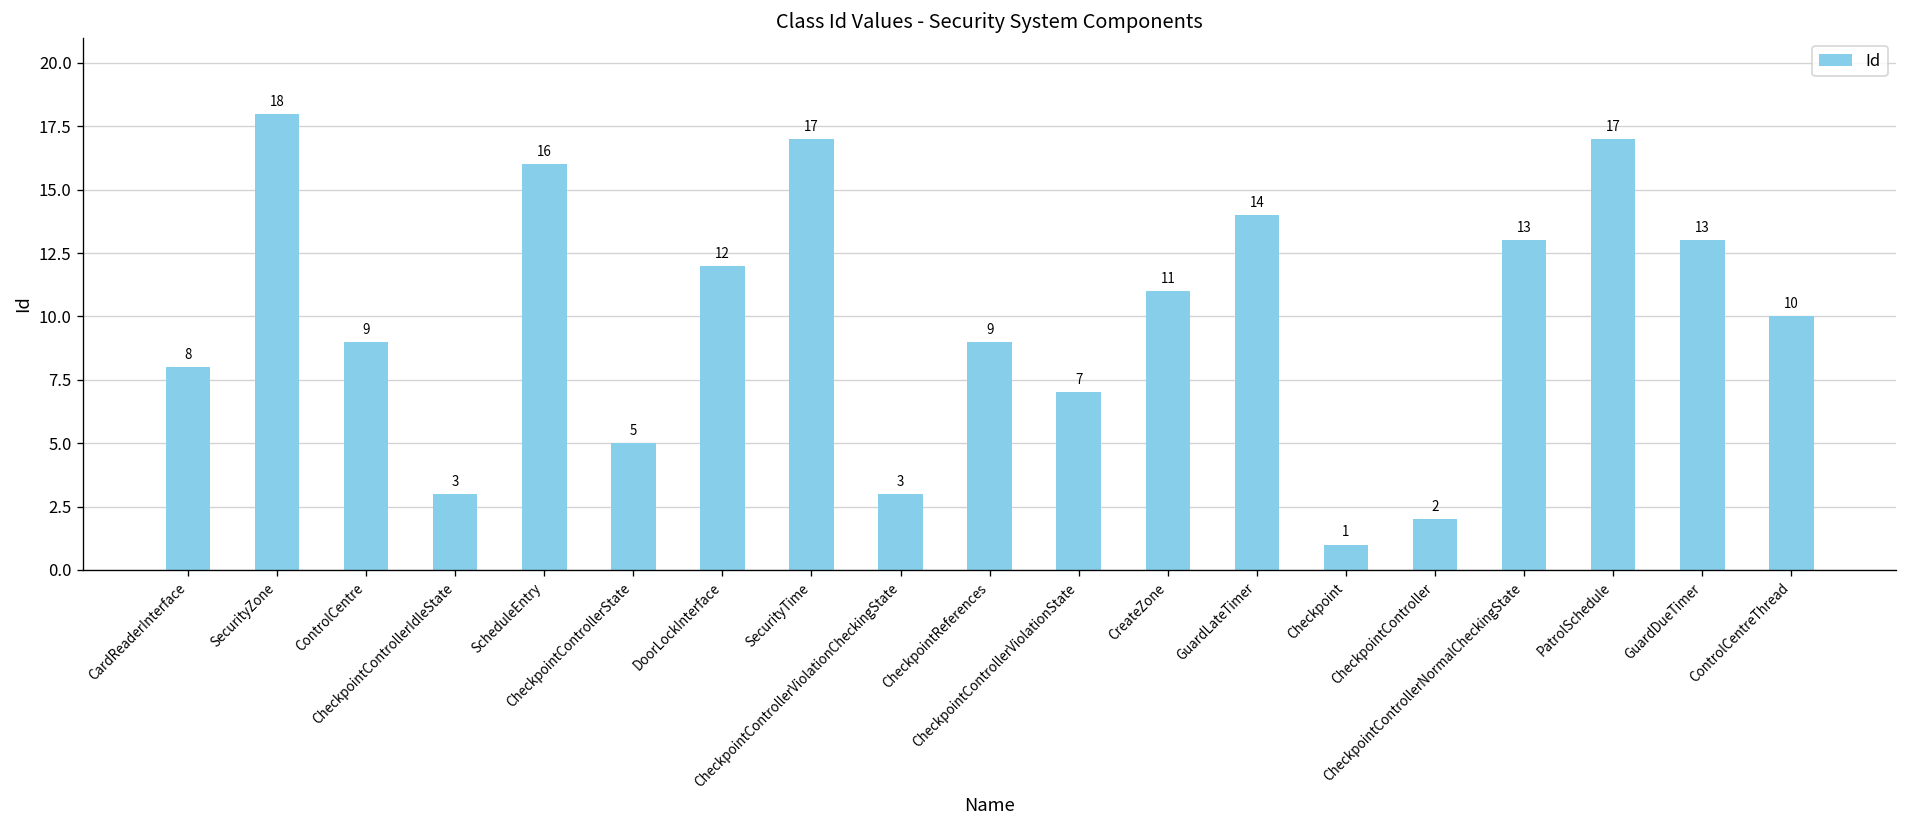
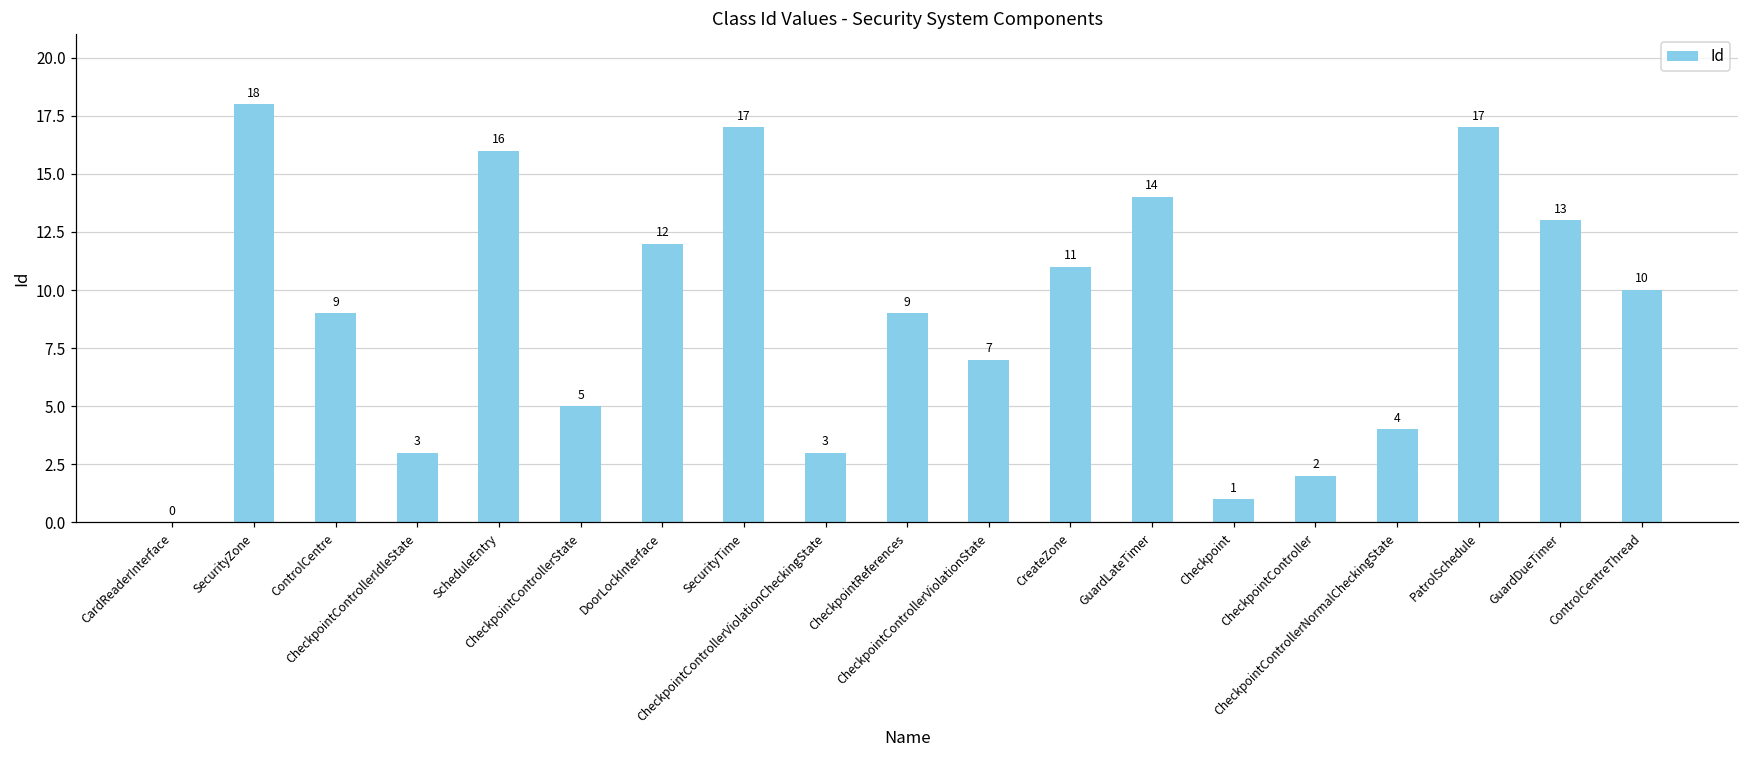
CardReaderInterface: 8 -> 0
CheckpointControllerNormalCheckingState: 13 -> 4
